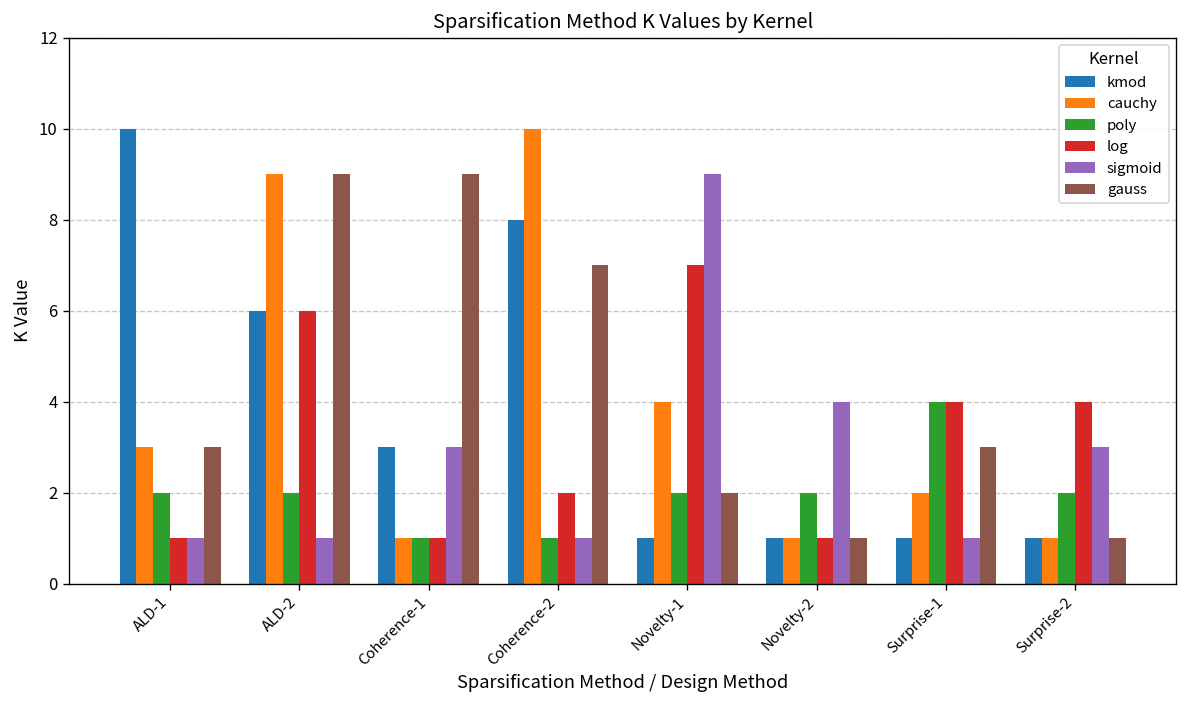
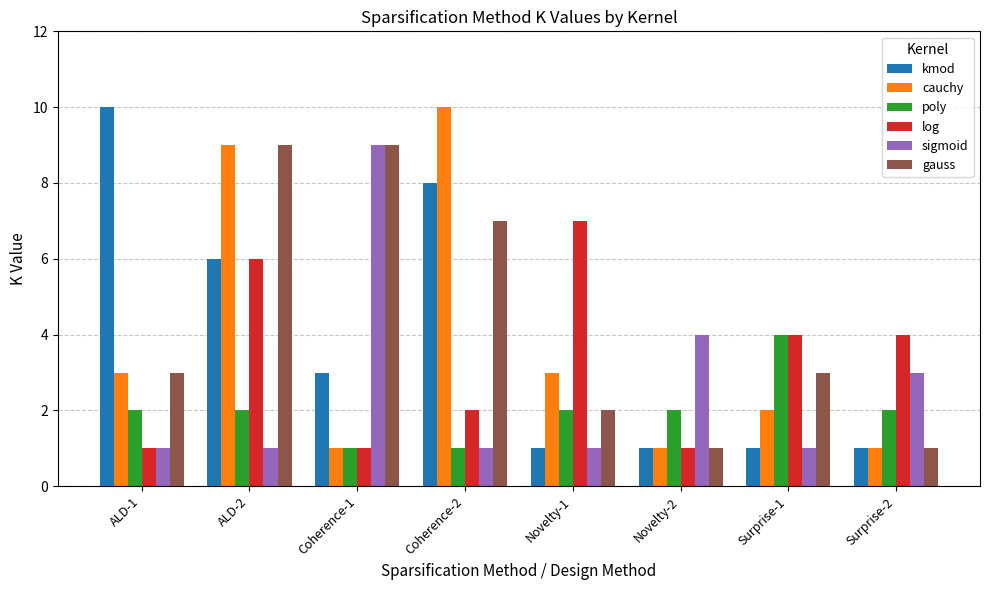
sigmoid, Coherence-1: 3 -> 9
cauchy, Novelty-1: 4 -> 3
sigmoid, Novelty-1: 9 -> 1
